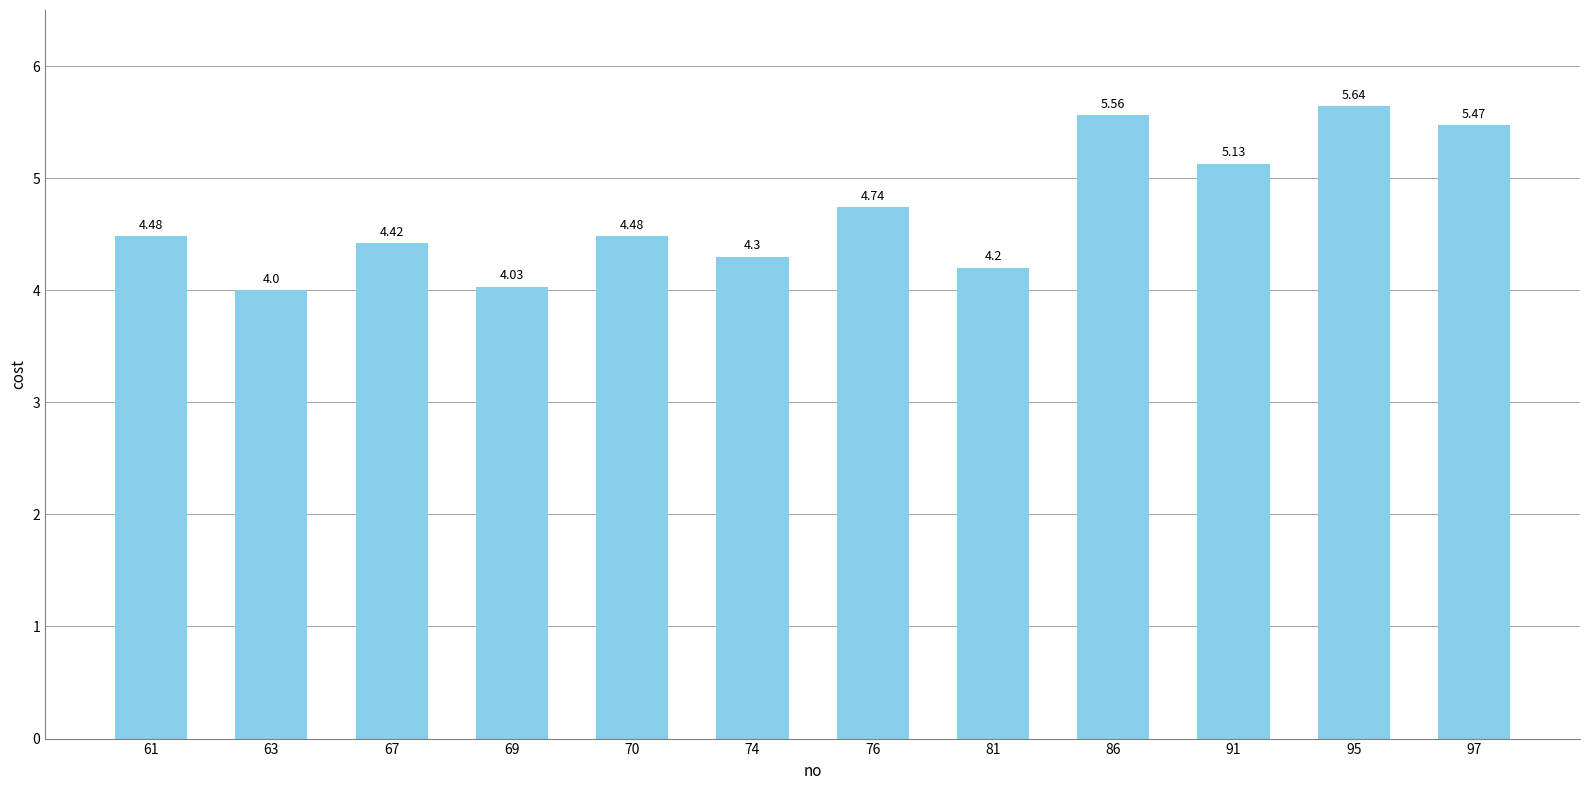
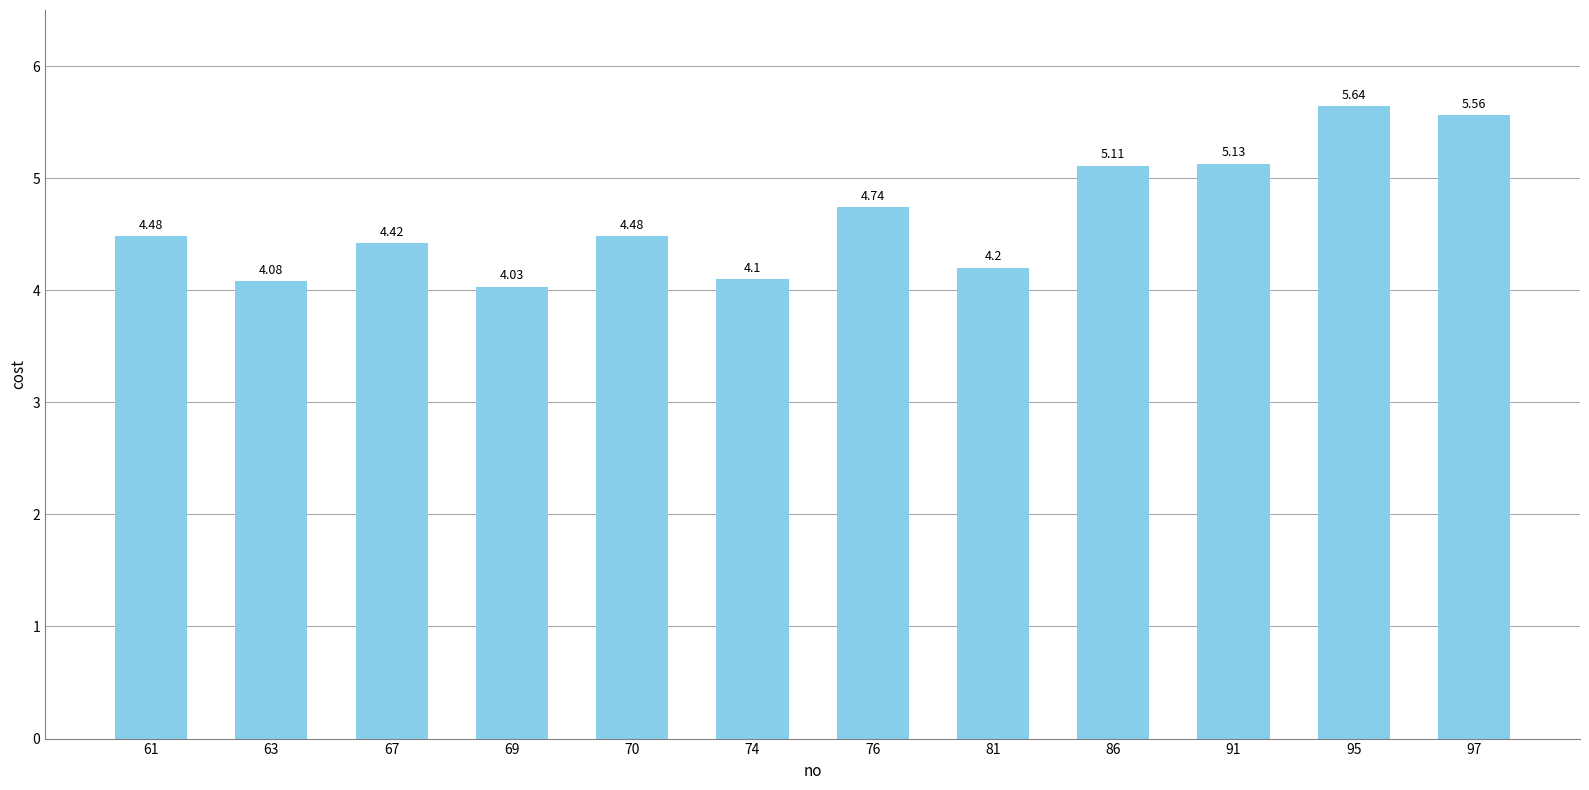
63: 4.0 -> 4.08
74: 4.3 -> 4.1
86: 5.56 -> 5.11
97: 5.47 -> 5.56
